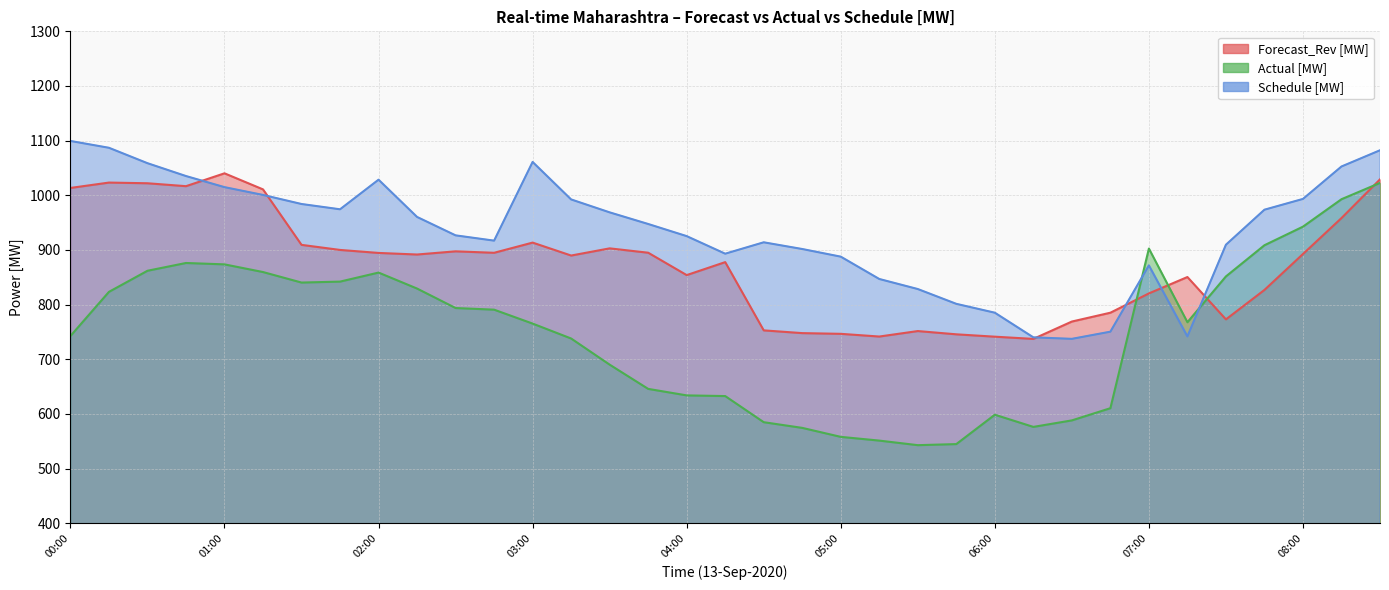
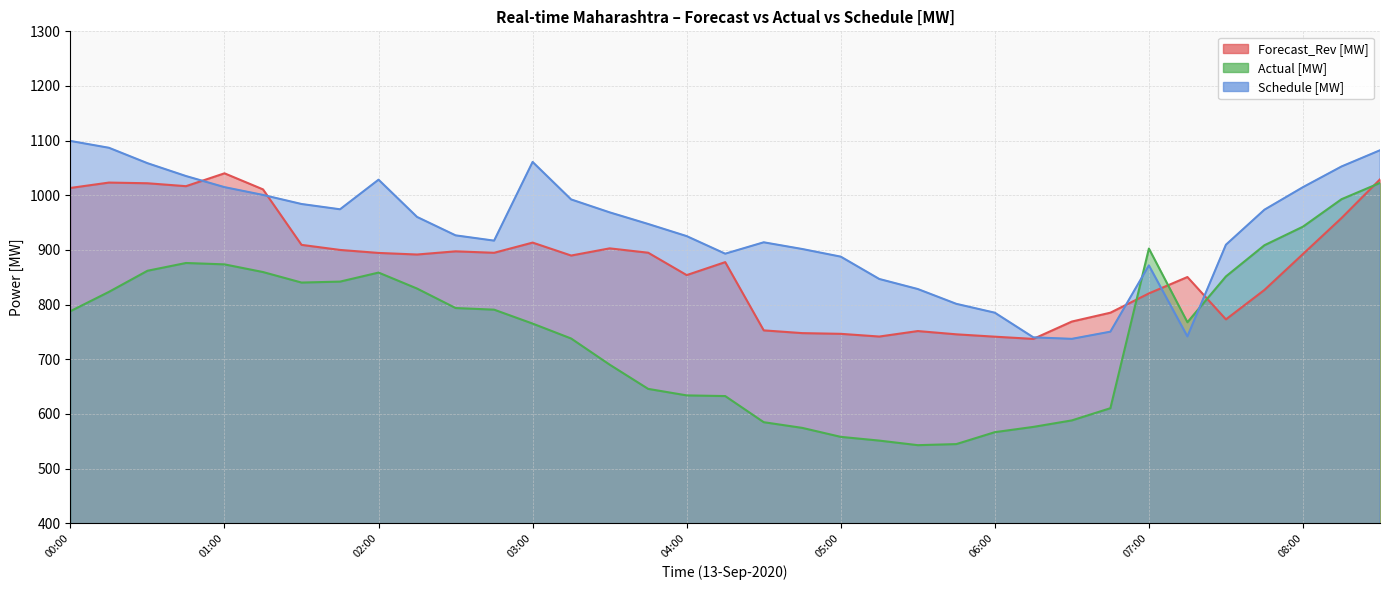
Actual [MW], 00:00: 740 -> 790
Actual [MW], 06:00: 600 -> 570
Schedule [MW], 08:00: 990 -> 1010
